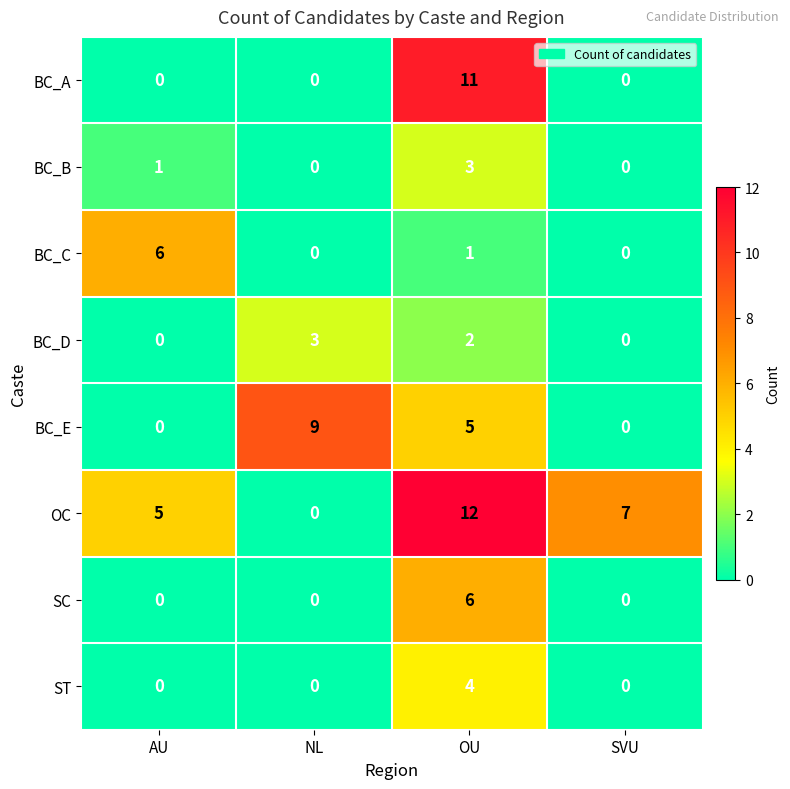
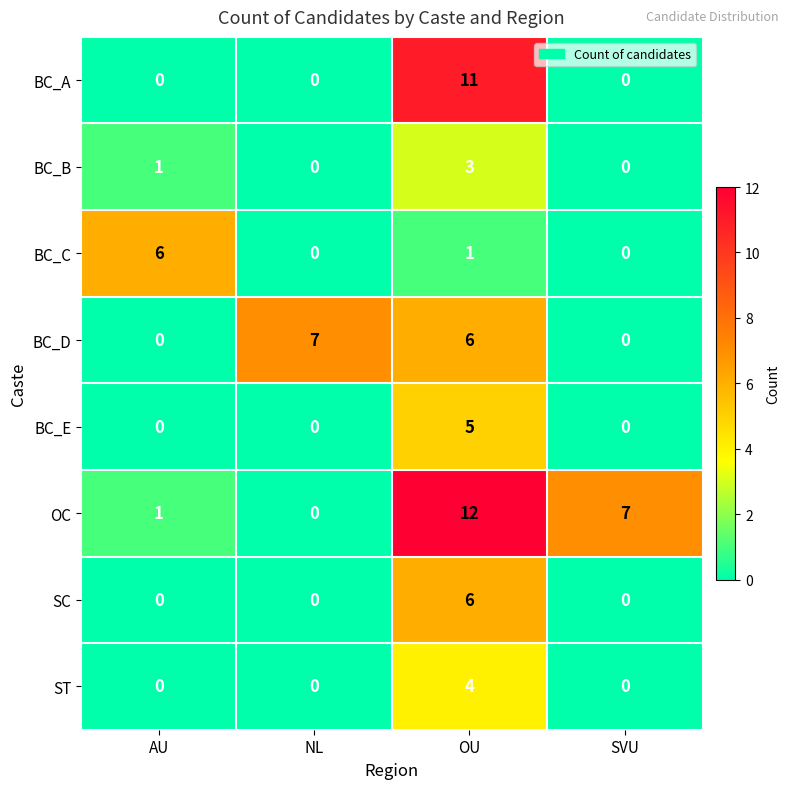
BC_D, NL: 3 -> 7
BC_D, OU: 2 -> 6
BC_E, NL: 9 -> 0
OC, AU: 5 -> 1
